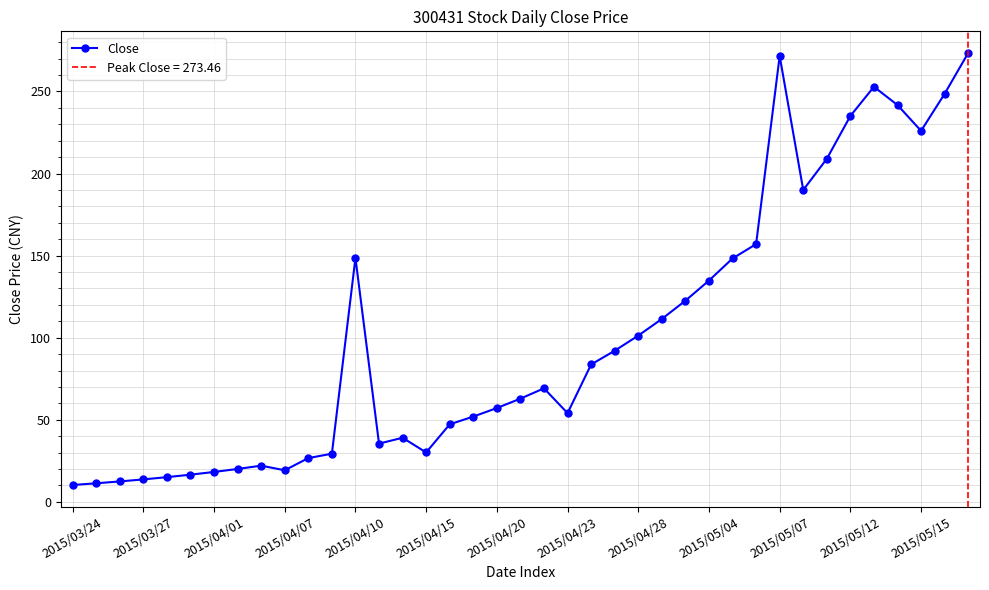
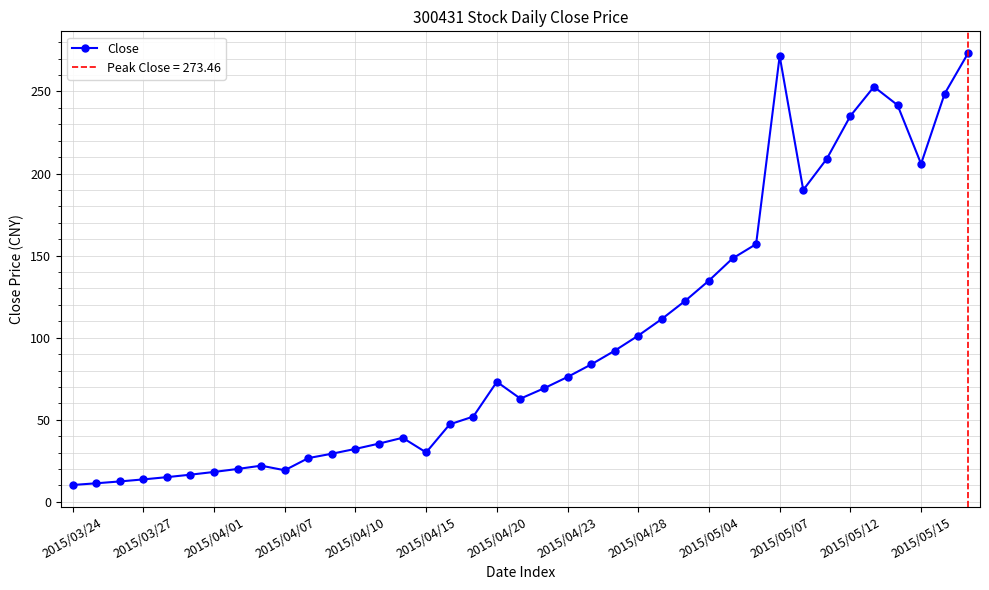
2015/04/10: 149 -> 32
2015/04/20: 57 -> 73
2015/04/23: 54 -> 76
2015/05/15: 226 -> 206
